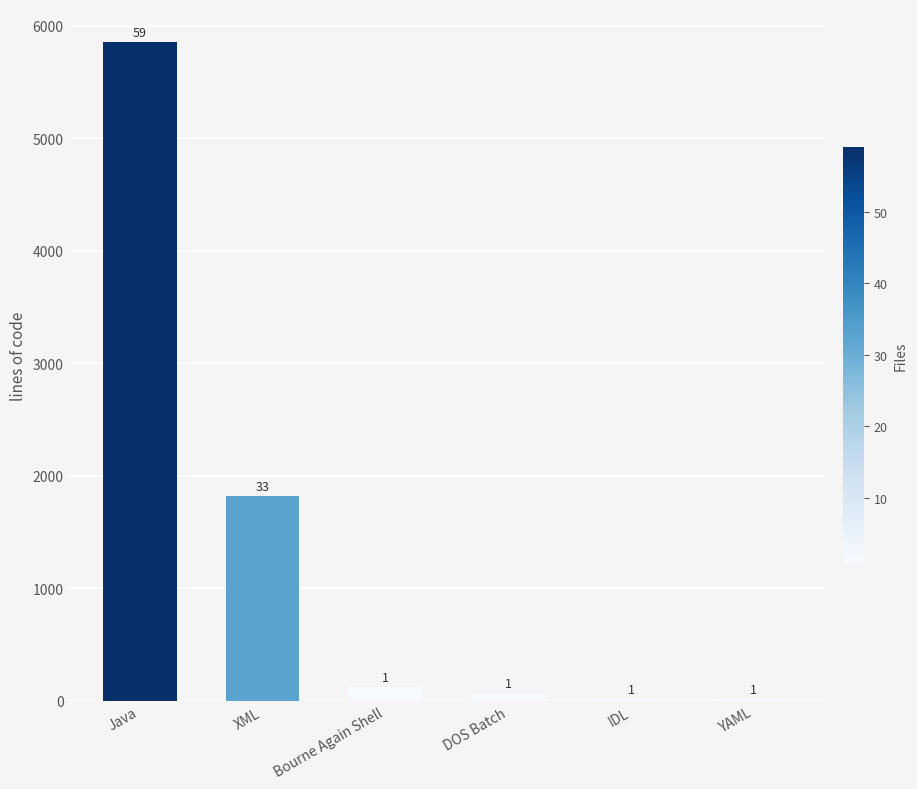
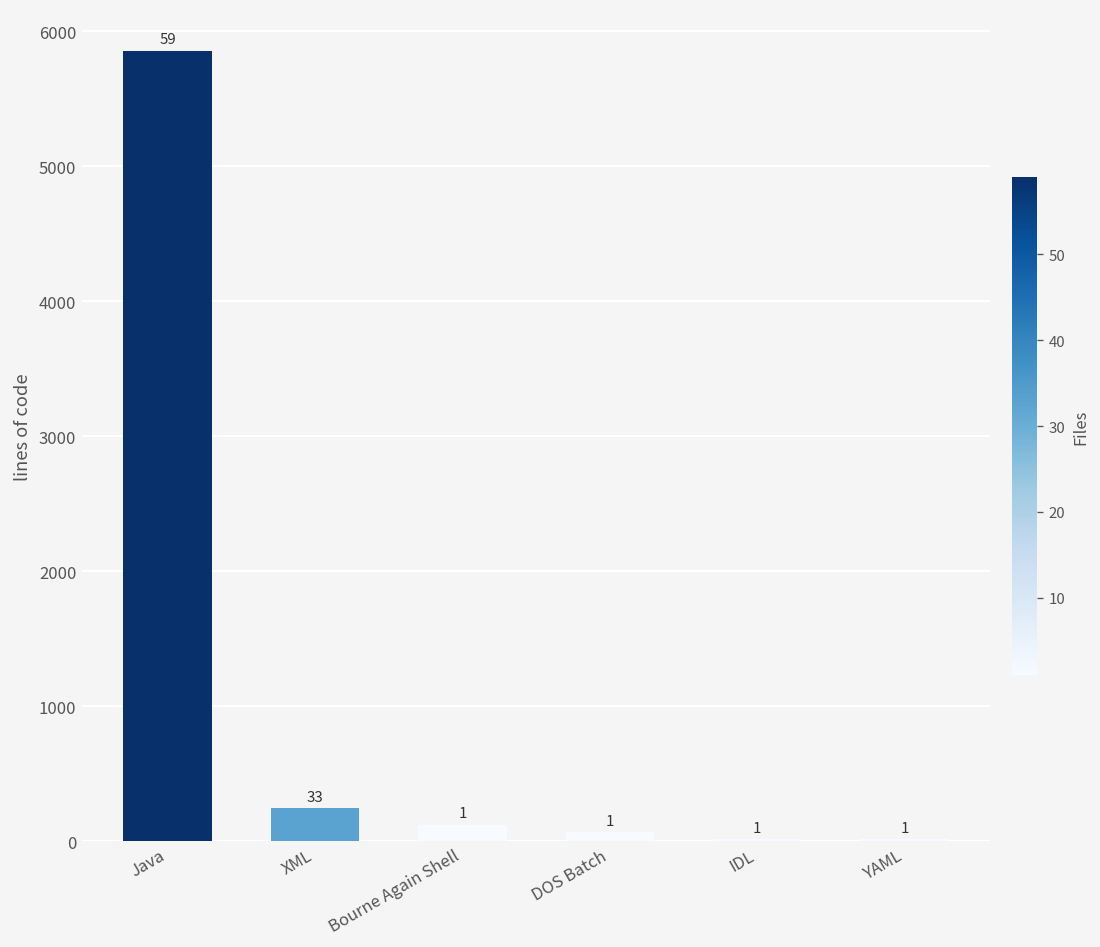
XML: 1820 -> 240
